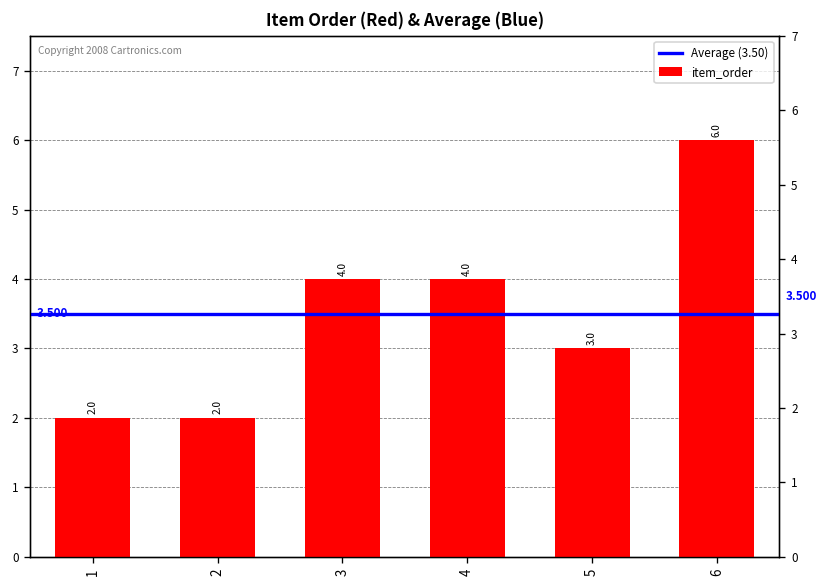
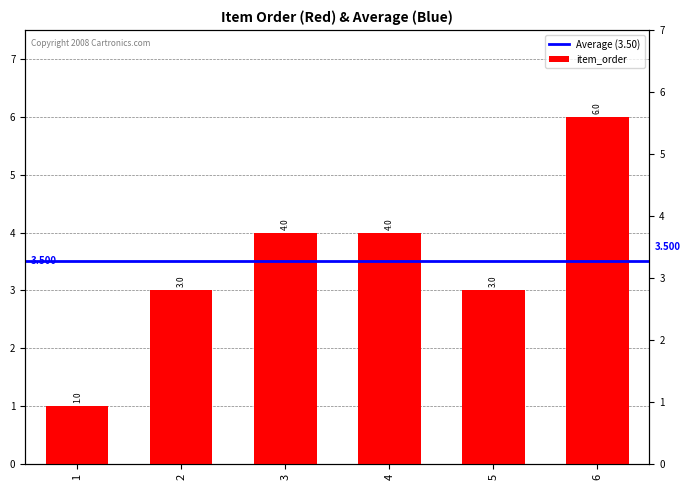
1: 2.0 -> 1.0
2: 2.0 -> 3.0
